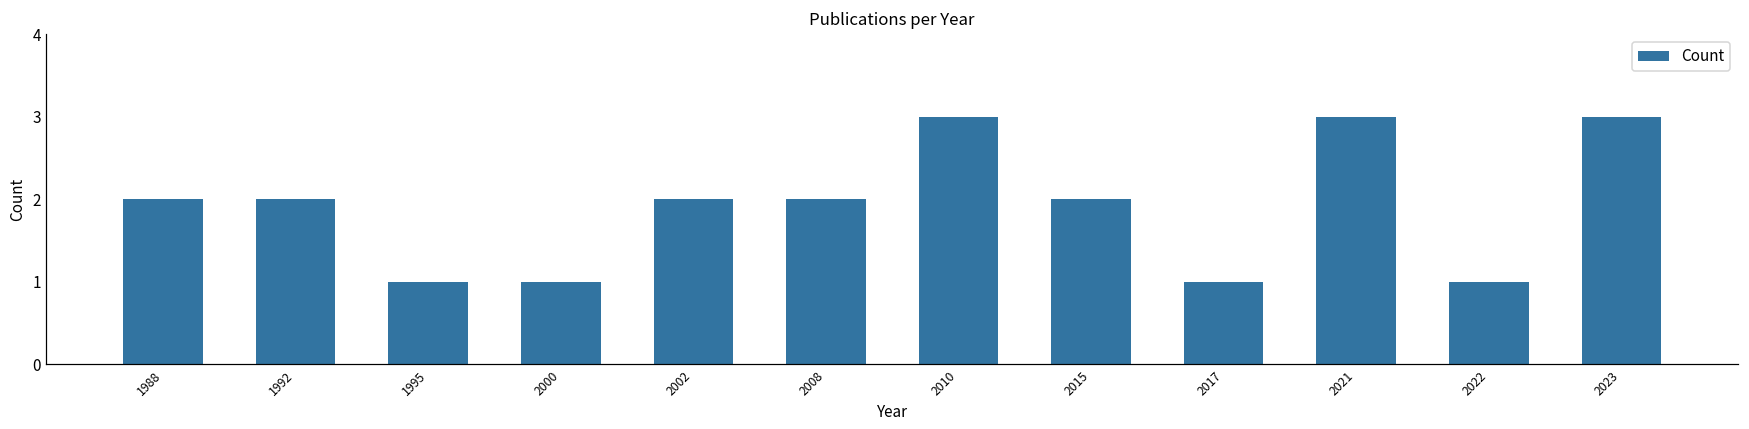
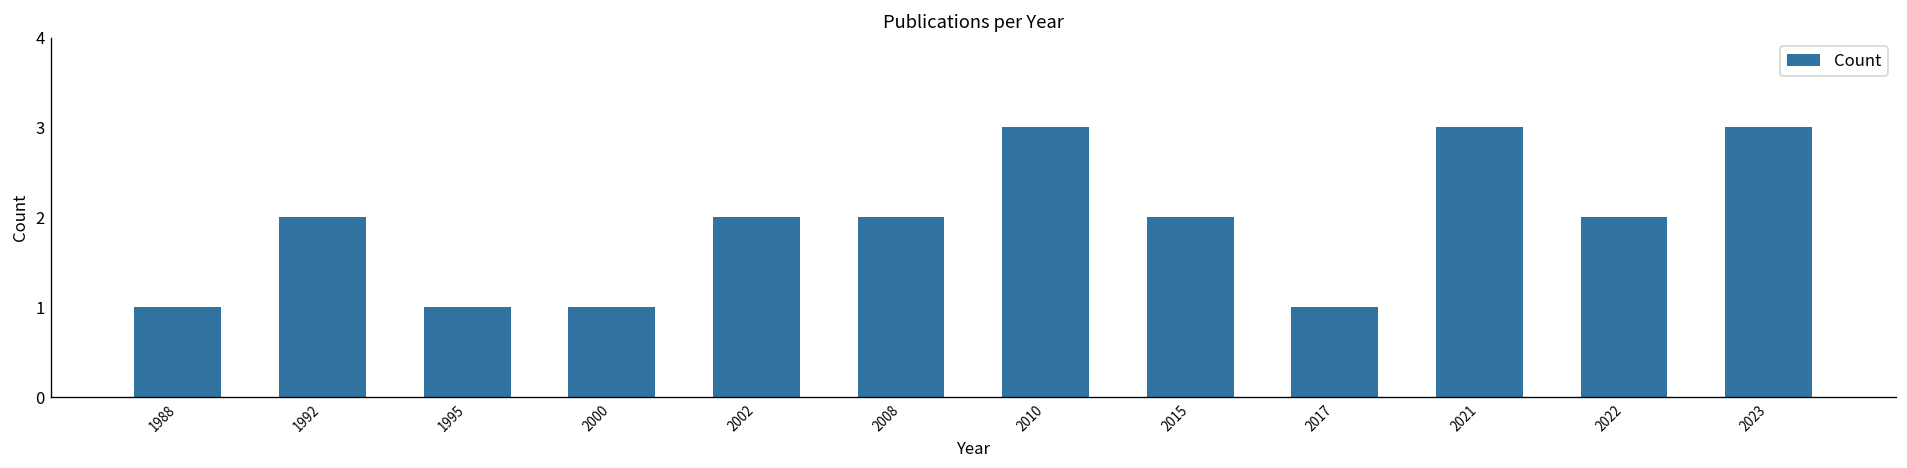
1988: 2 -> 1
2022: 1 -> 2
